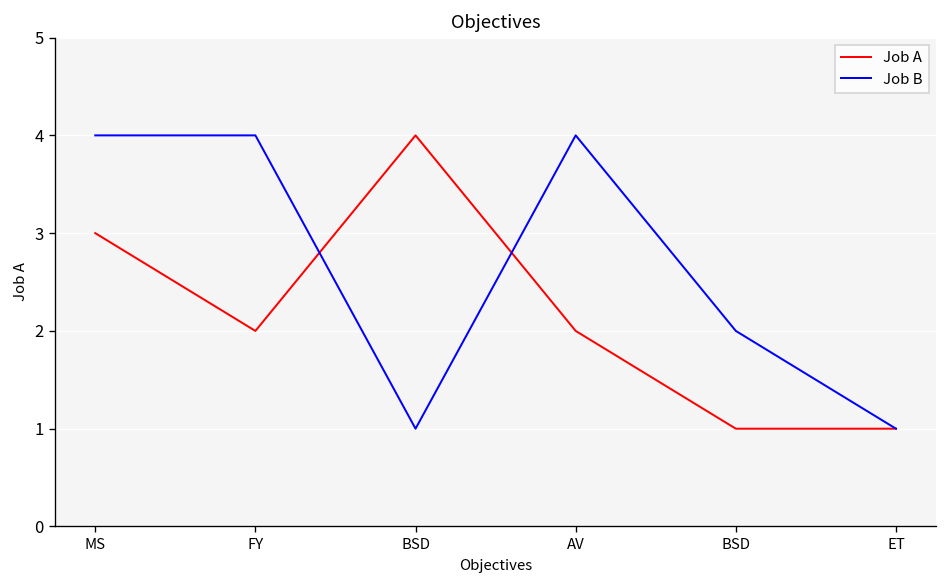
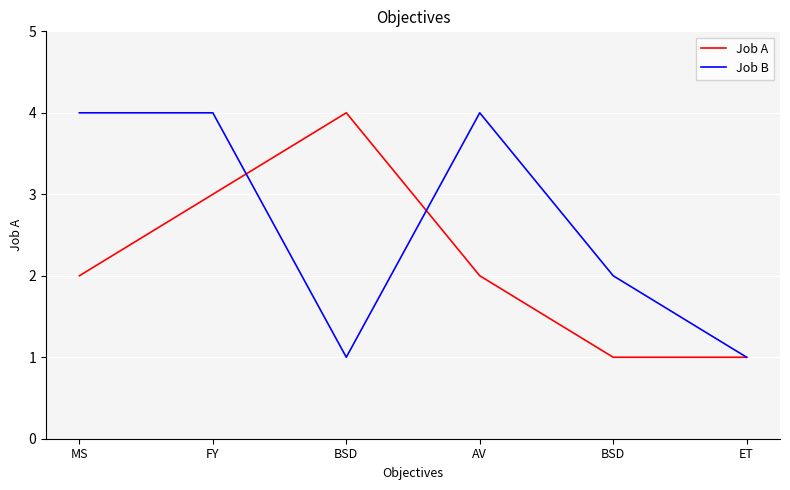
Job A, MS: 3 -> 2
Job A, FY: 2 -> 3
